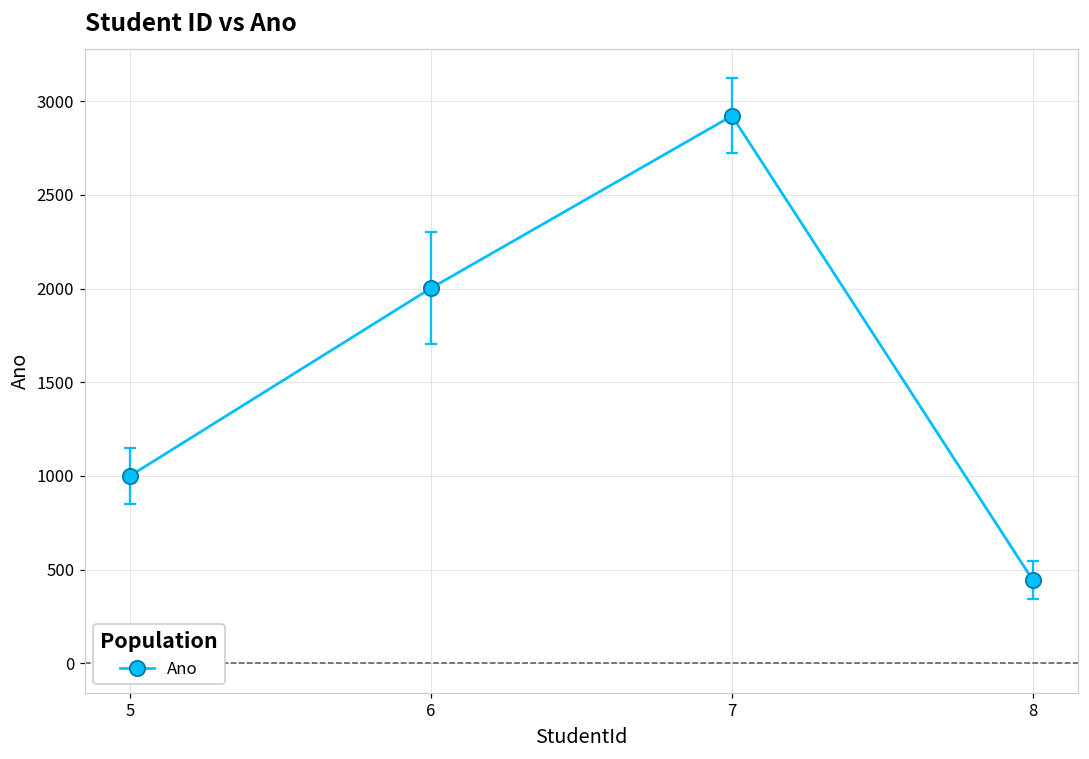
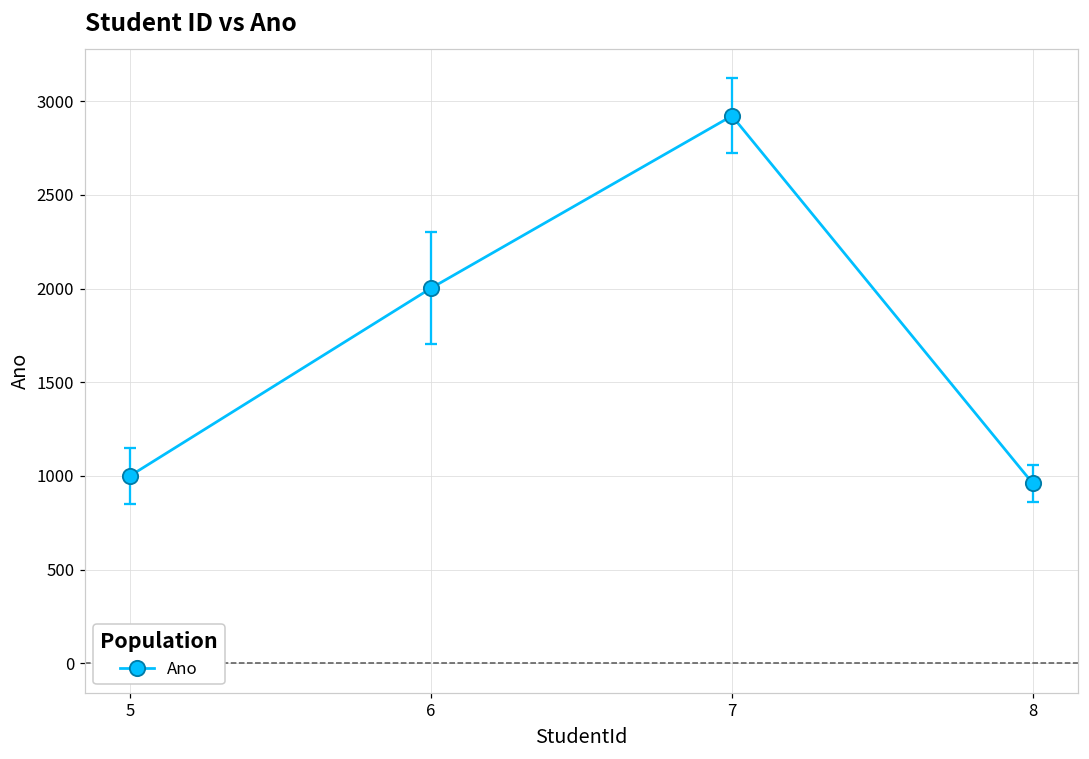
Ano, 8: 440 -> 960
